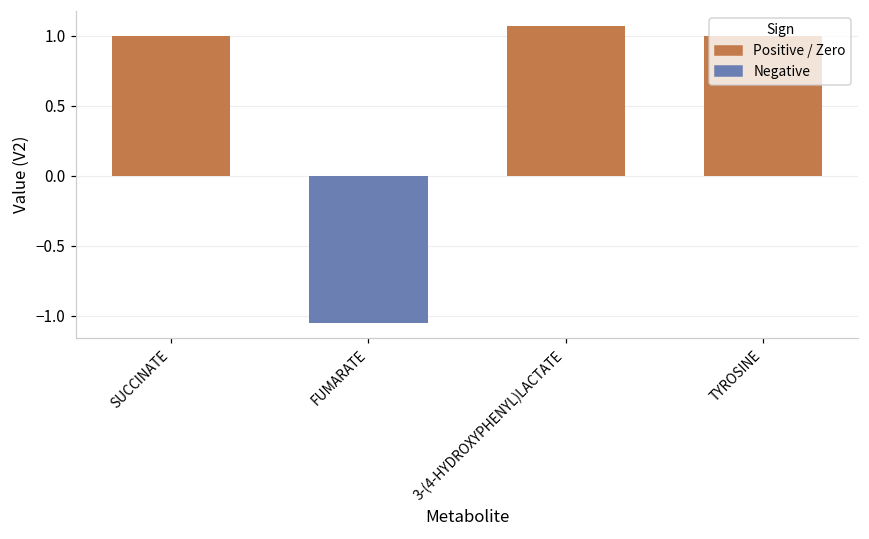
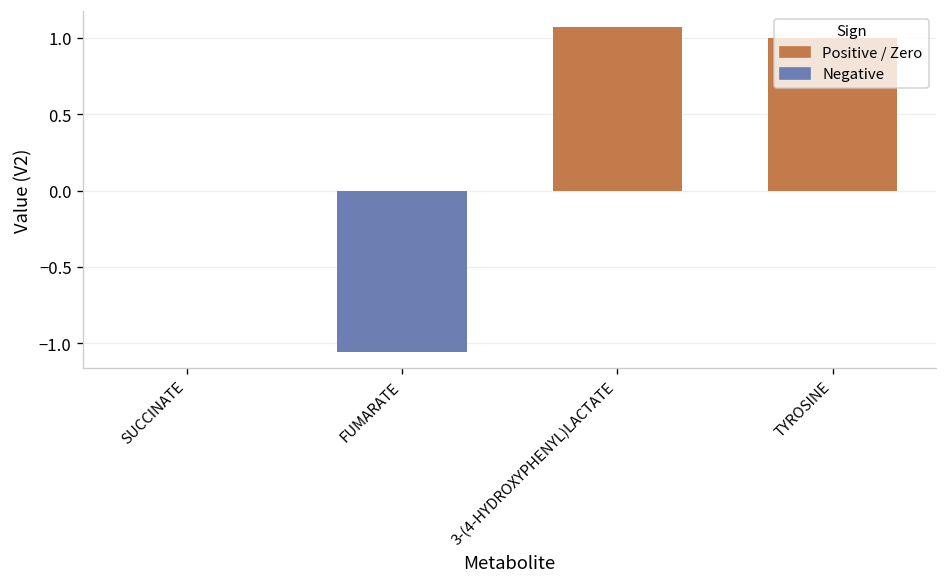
SUCCINATE: 1 -> 0
